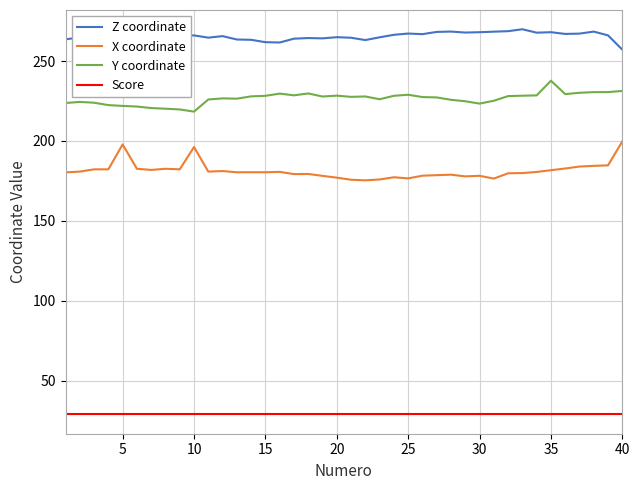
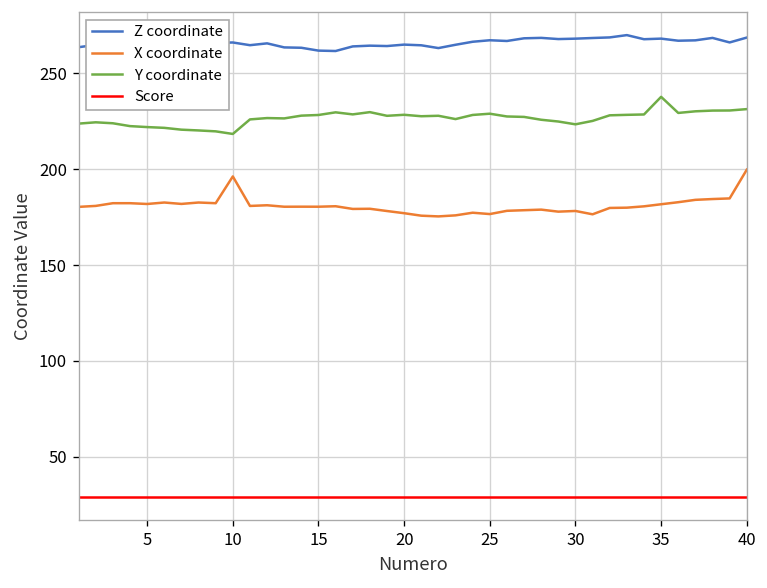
X coordinate, 5: 198 -> 182
Z coordinate, 40: 257 -> 269
